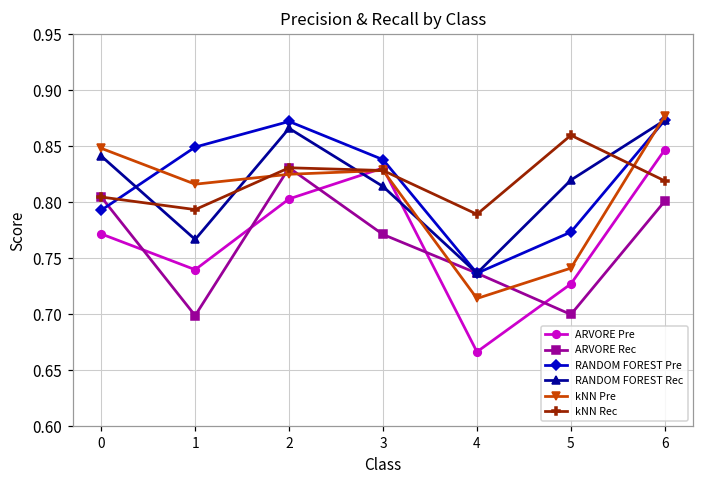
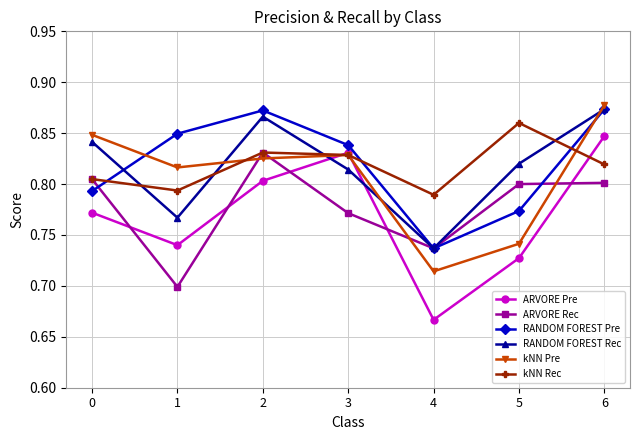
ARVORE Rec, 5: 0.7 -> 0.8
